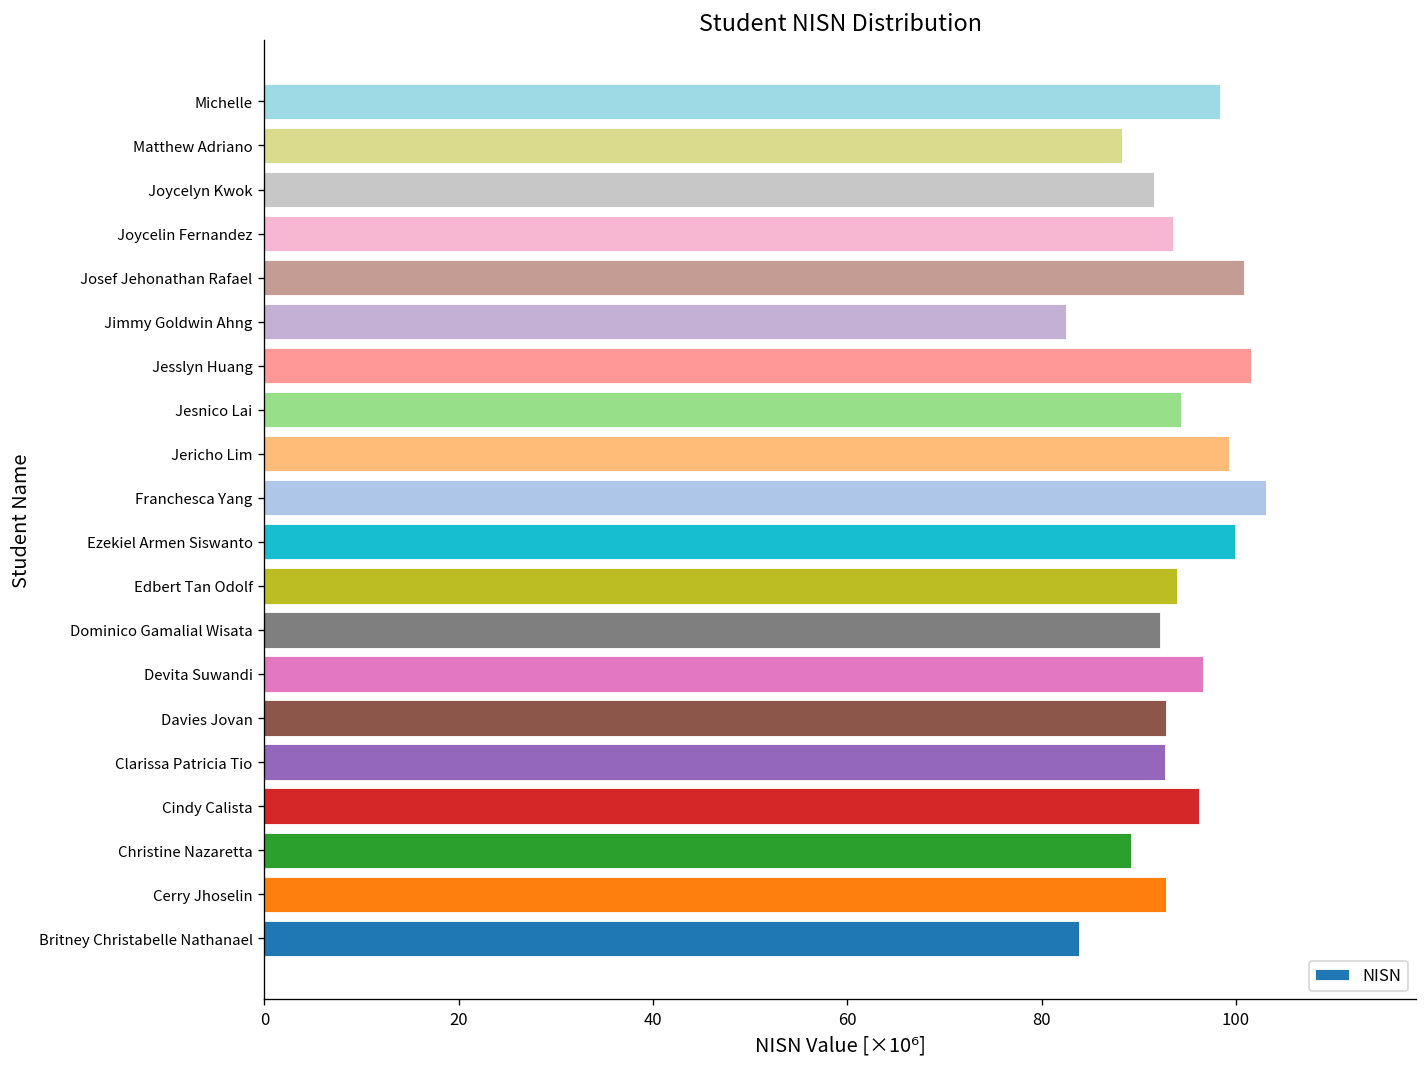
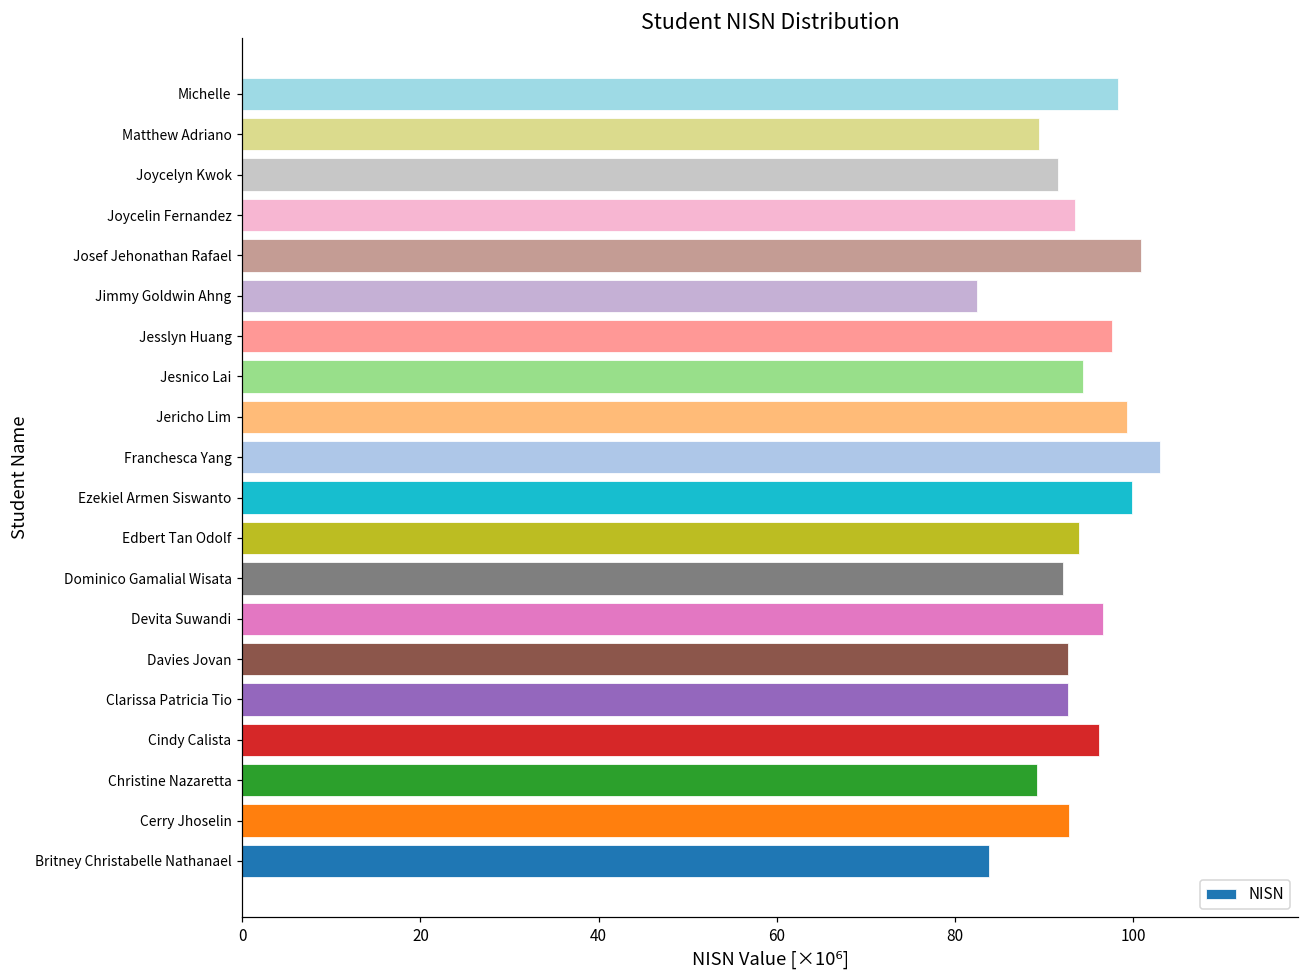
Matthew Adriano: 88 -> 89
Jesslyn Huang: 102 -> 98
